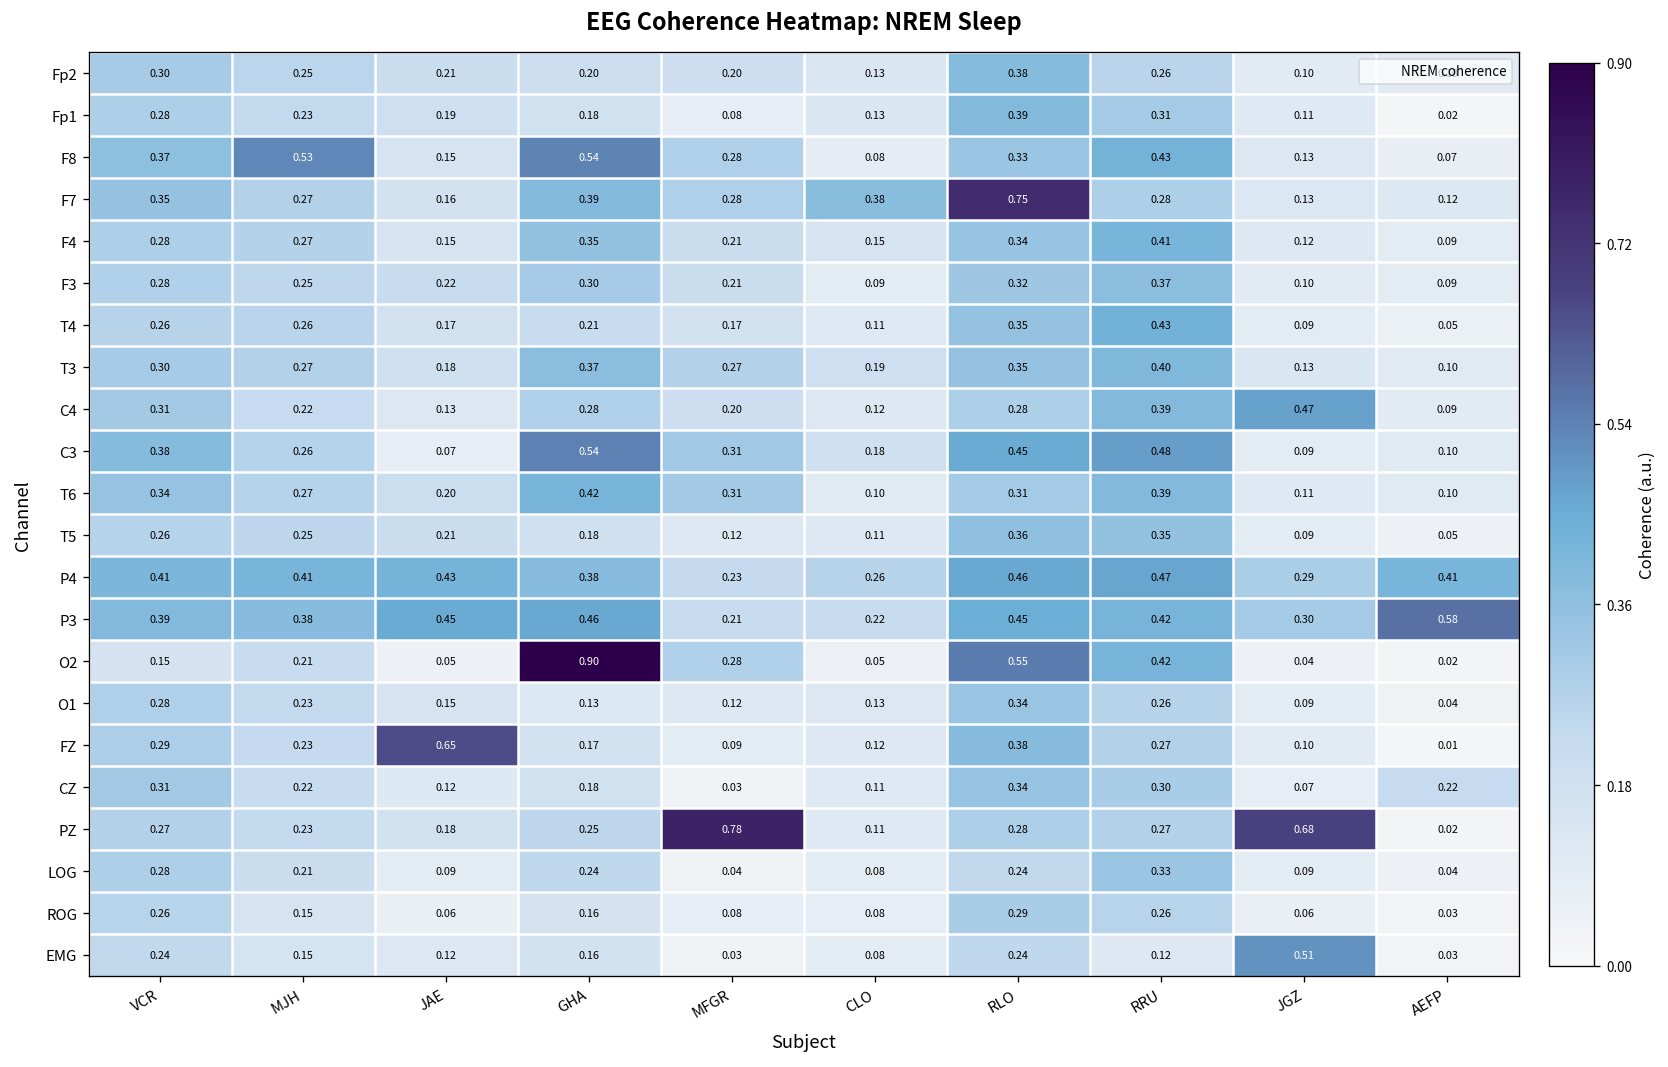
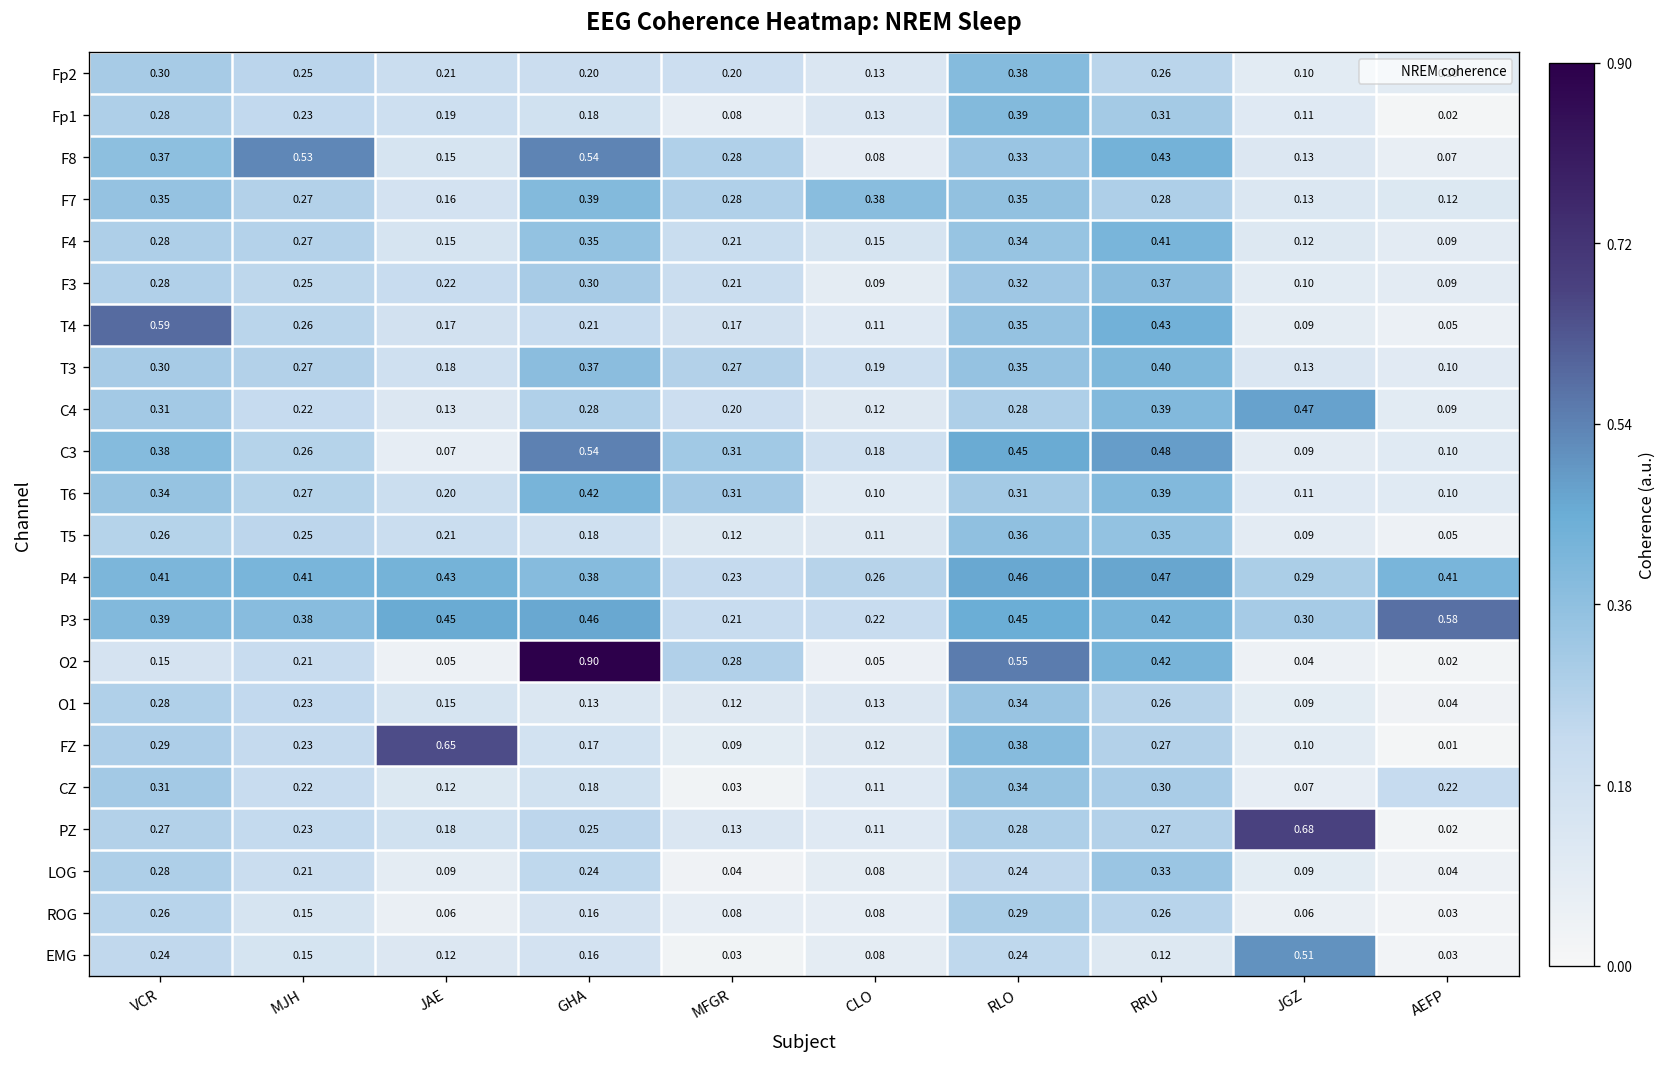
F7, RLO: 0.75 -> 0.35
T4, VCR: 0.26 -> 0.59
PZ, MFGR: 0.78 -> 0.13
